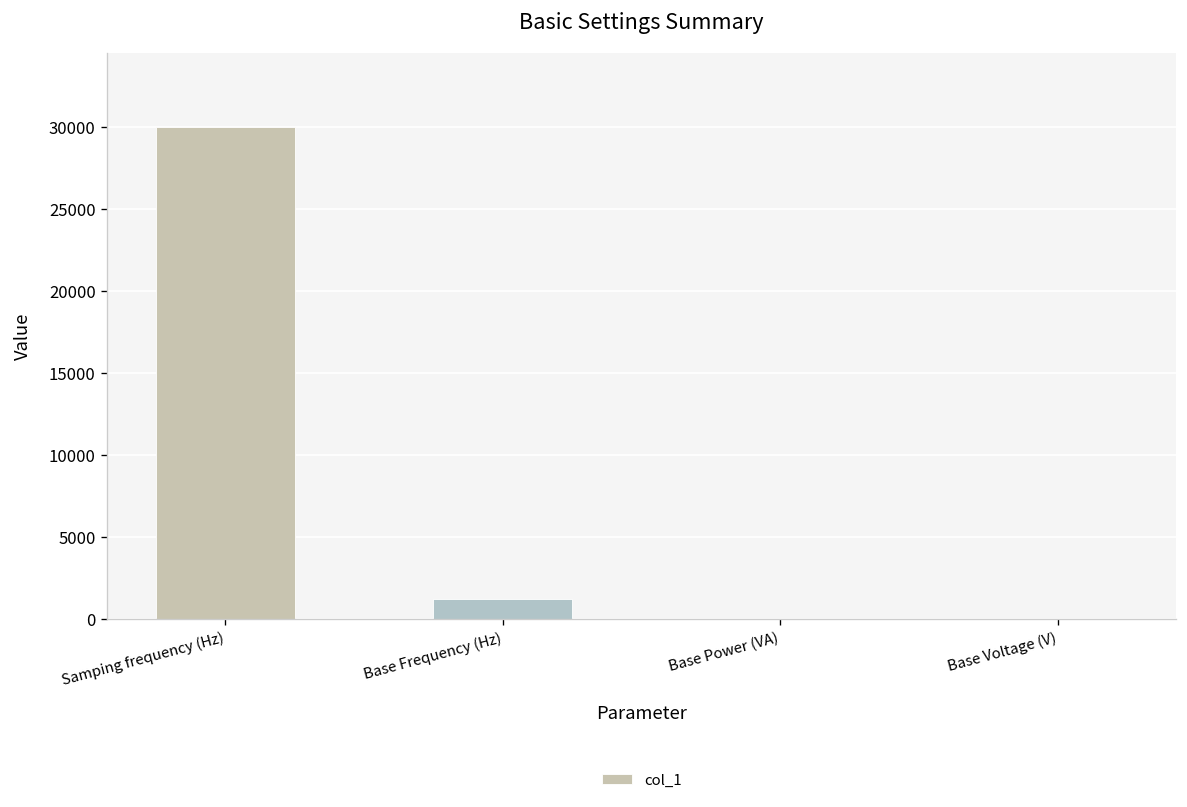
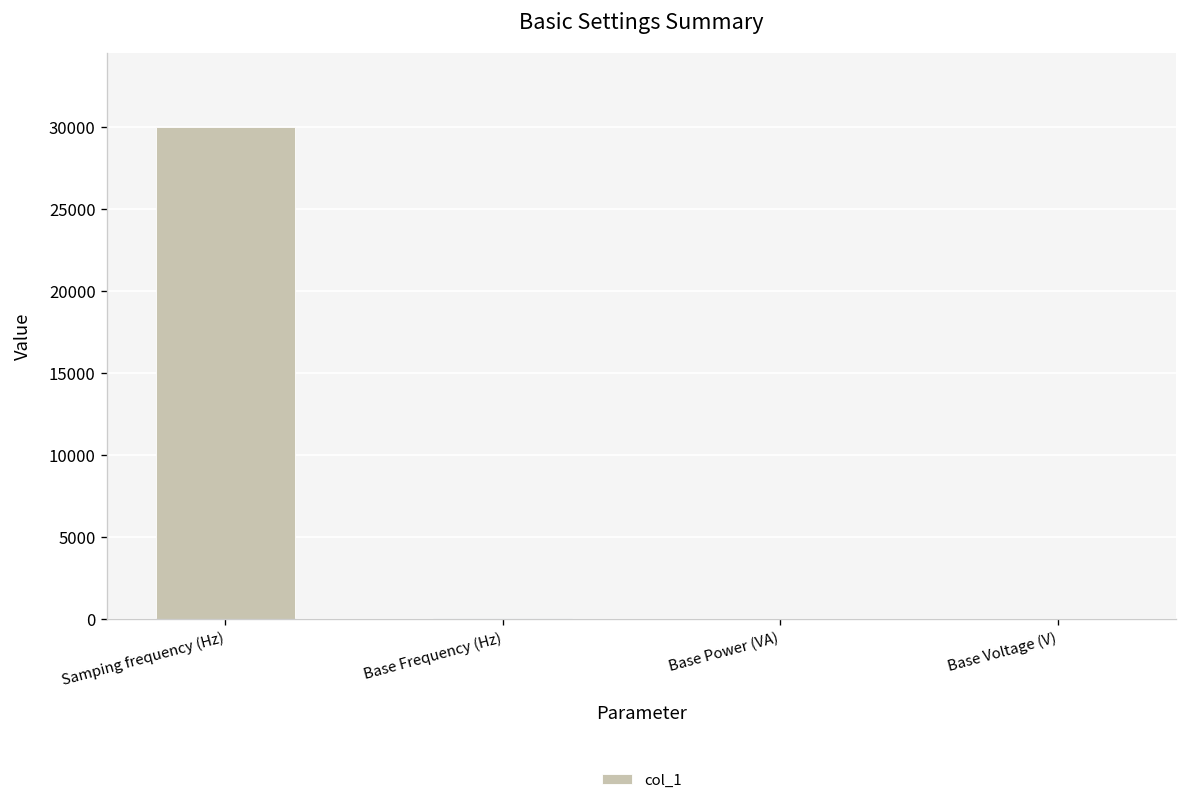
Base Frequency (Hz): 1200 -> 100
